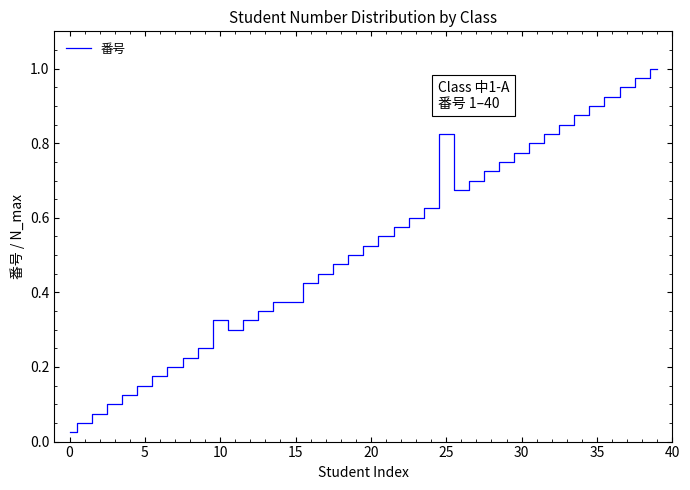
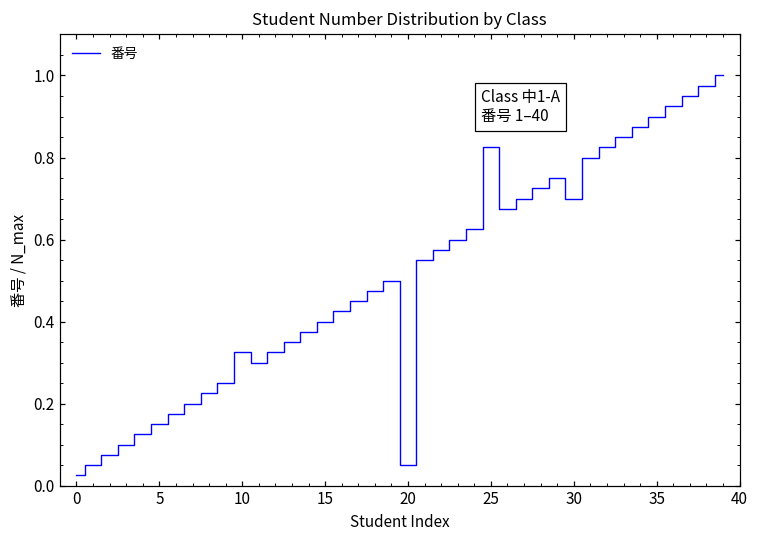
15: 0.38 -> 0.40
20: 0.53 -> 0.05
30: 0.78 -> 0.70
